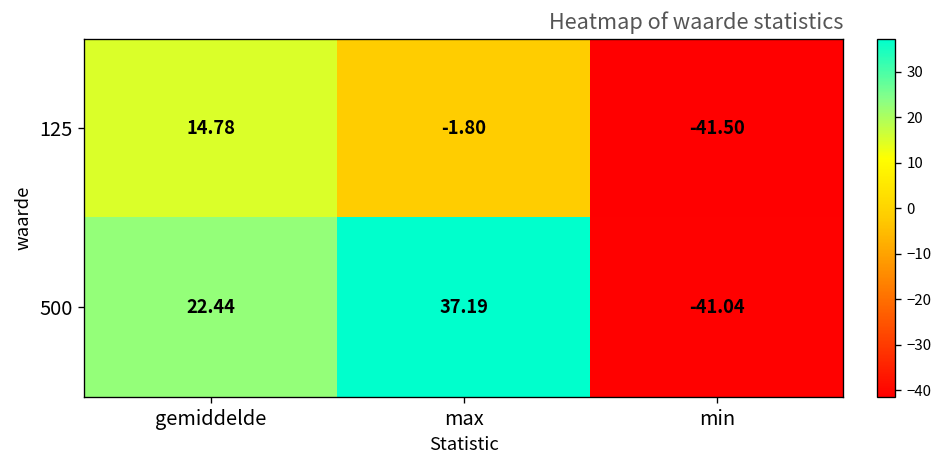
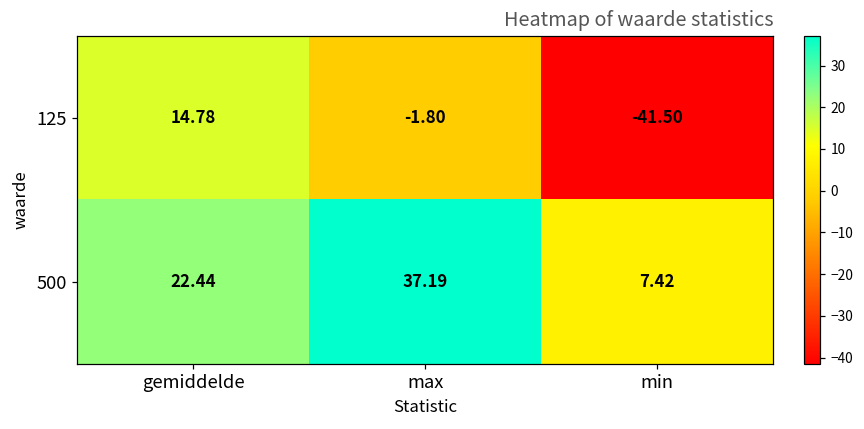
500, min: -41.04 -> 7.42
